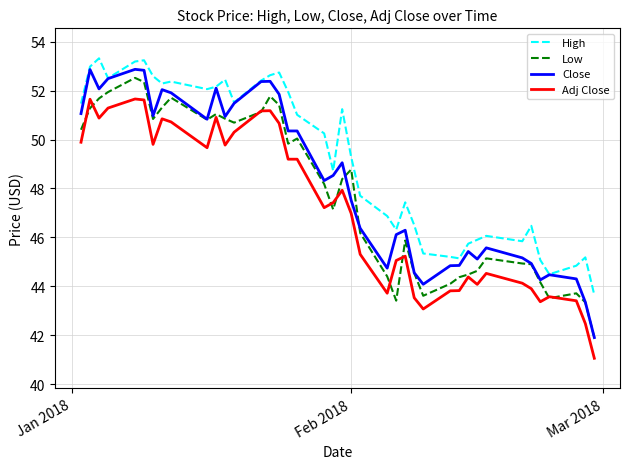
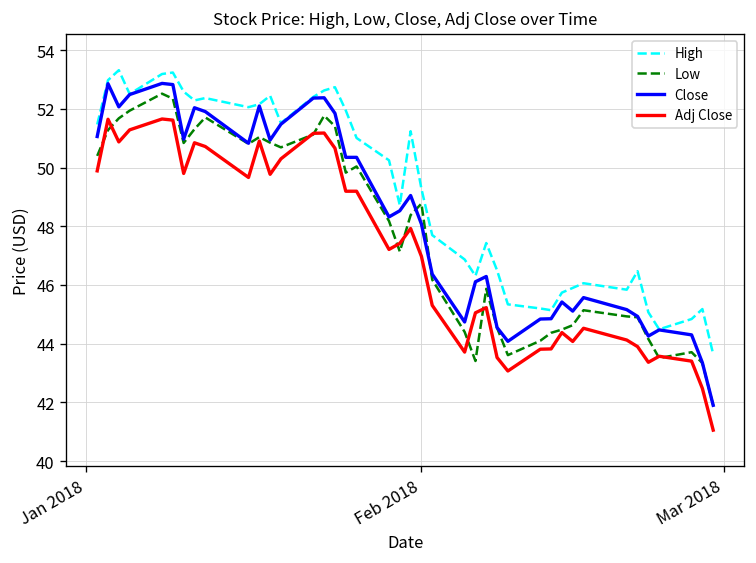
Close, Feb 2018: 47.5 -> 48.1
